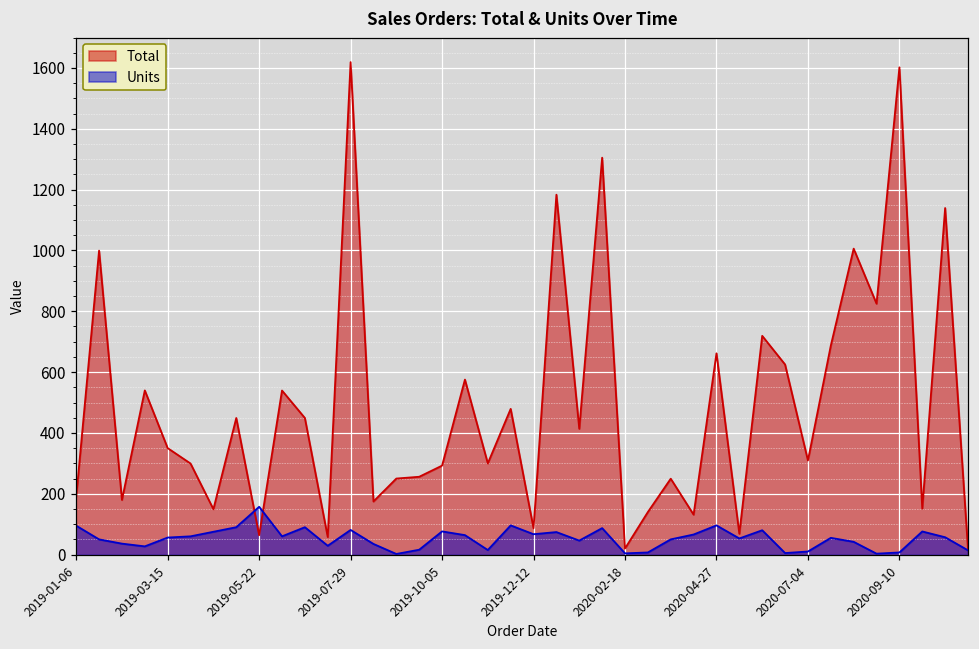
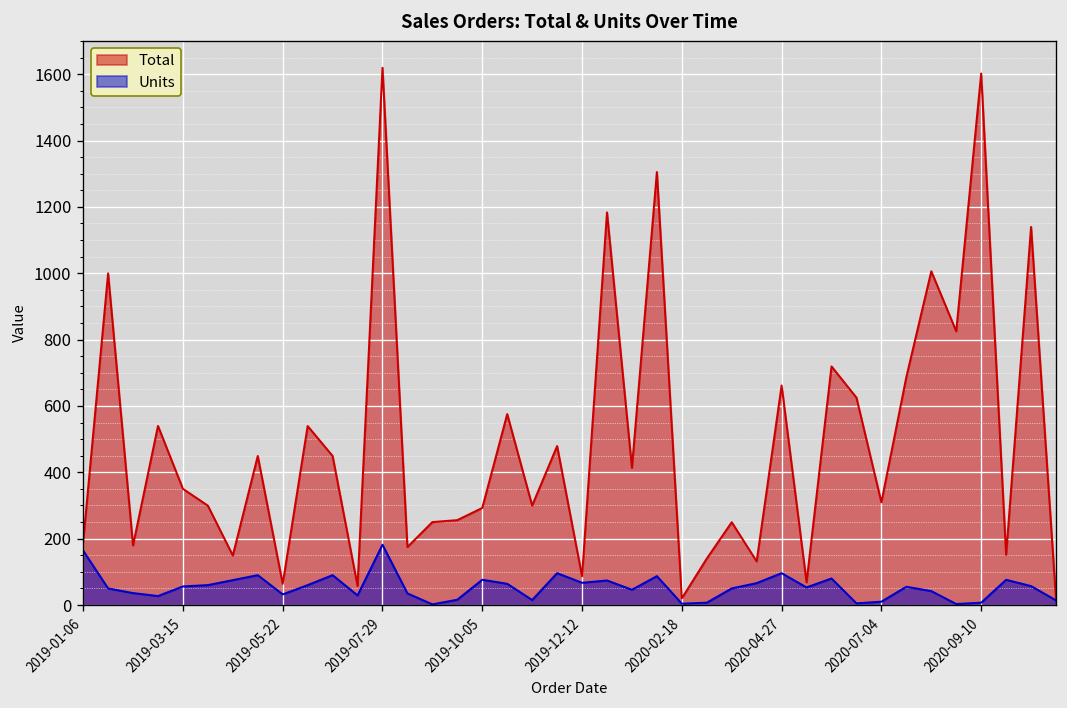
Units, 2019-01-06: 100 -> 160
Units, 2019-05-22: 160 -> 30
Units, 2019-07-29: 80 -> 180
